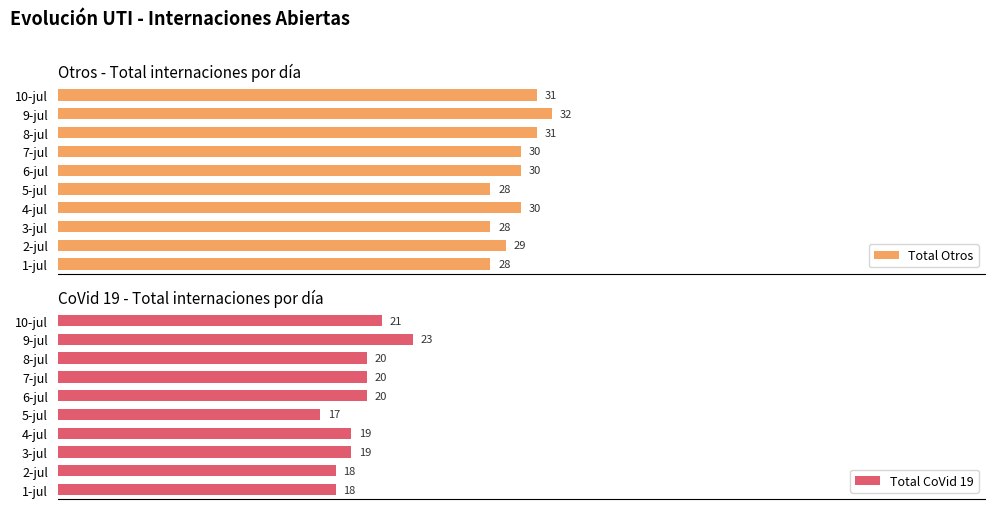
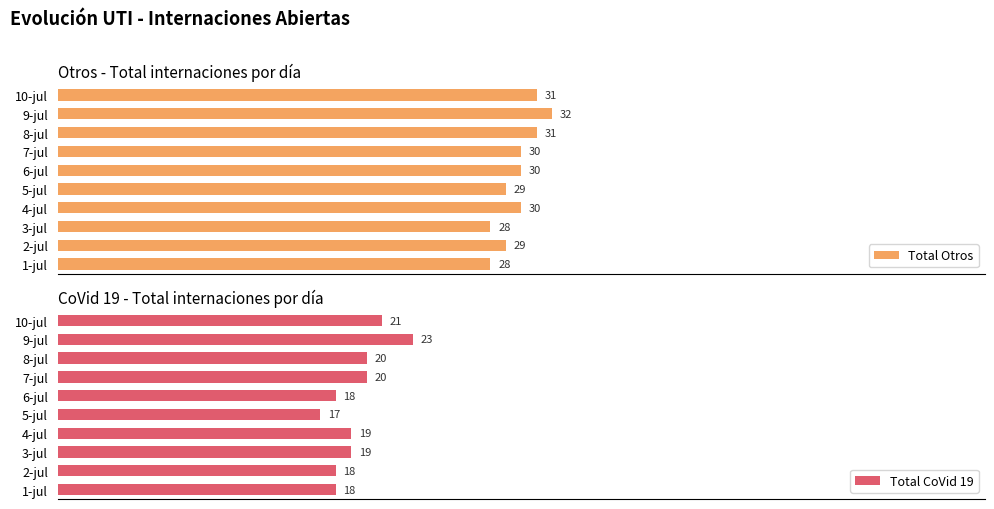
Otros - Total internaciones por día, 5-jul: 28 -> 29
CoVid 19 - Total internaciones por día, 6-jul: 20 -> 18
